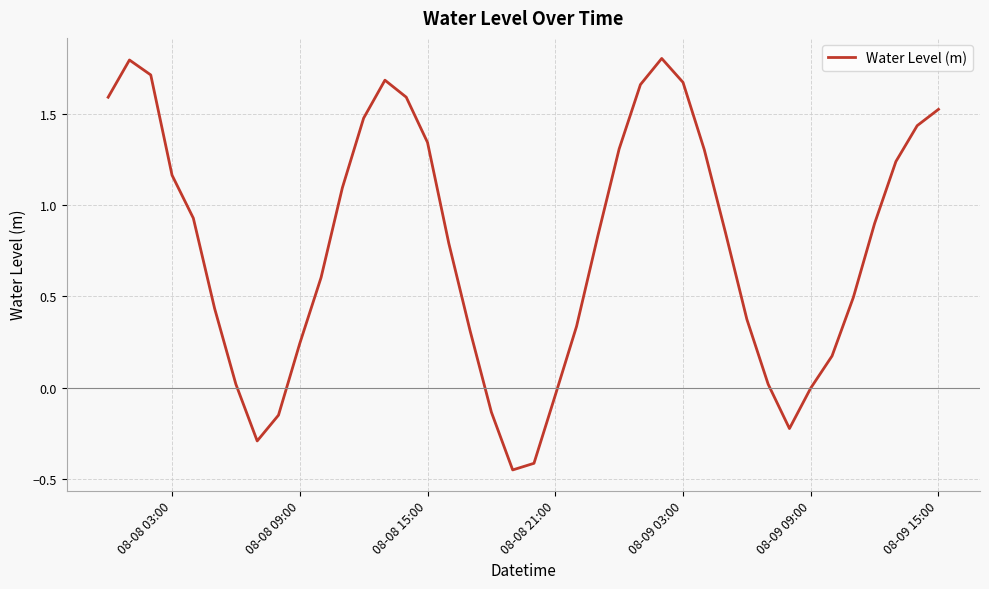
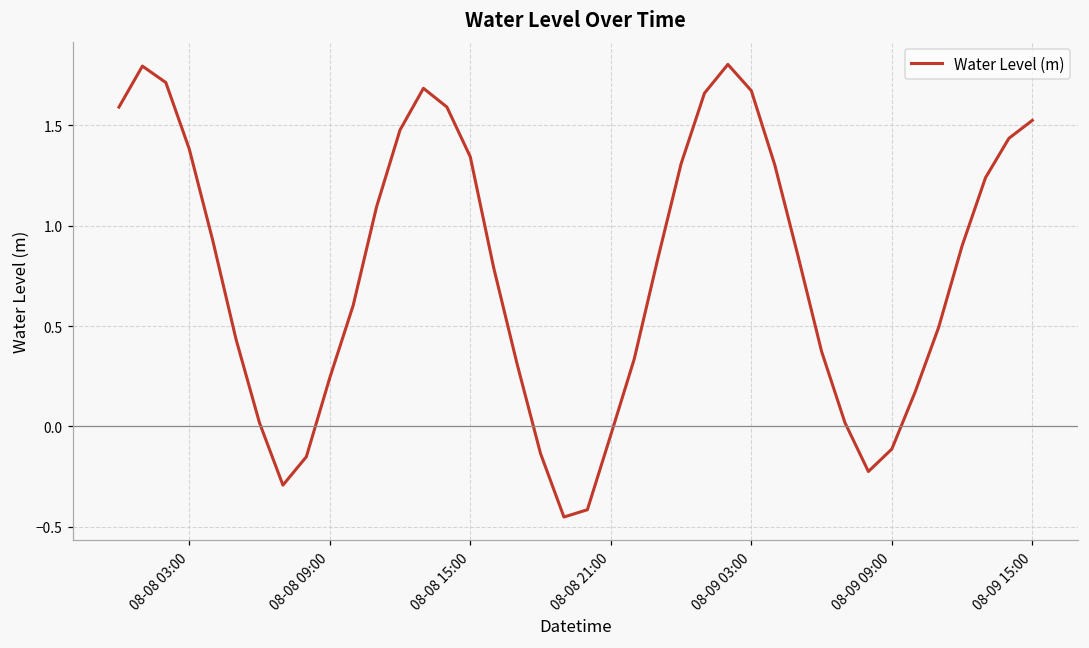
08-08 03:00: 1.16 -> 1.38
08-09 09:00: 0.00 -> -0.11
